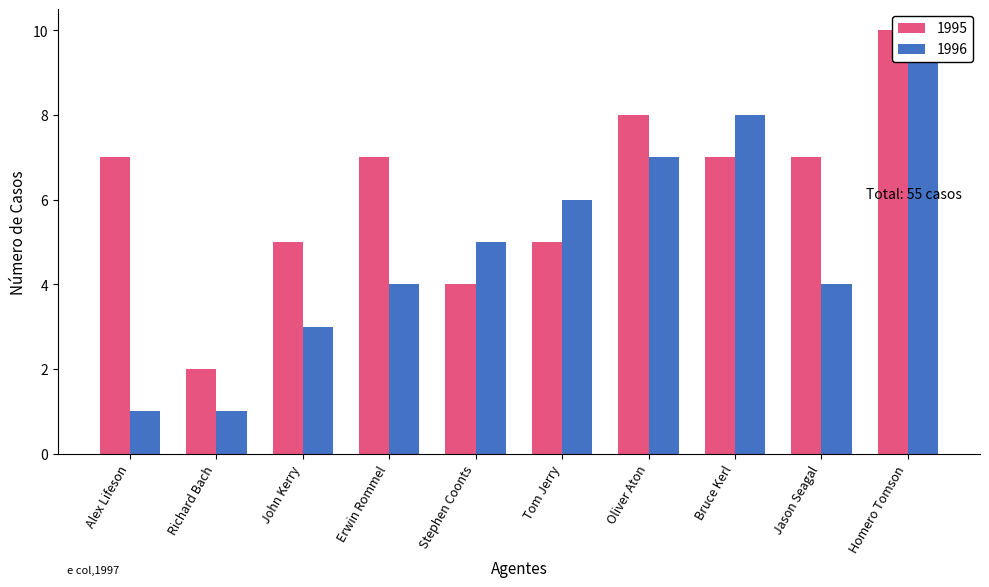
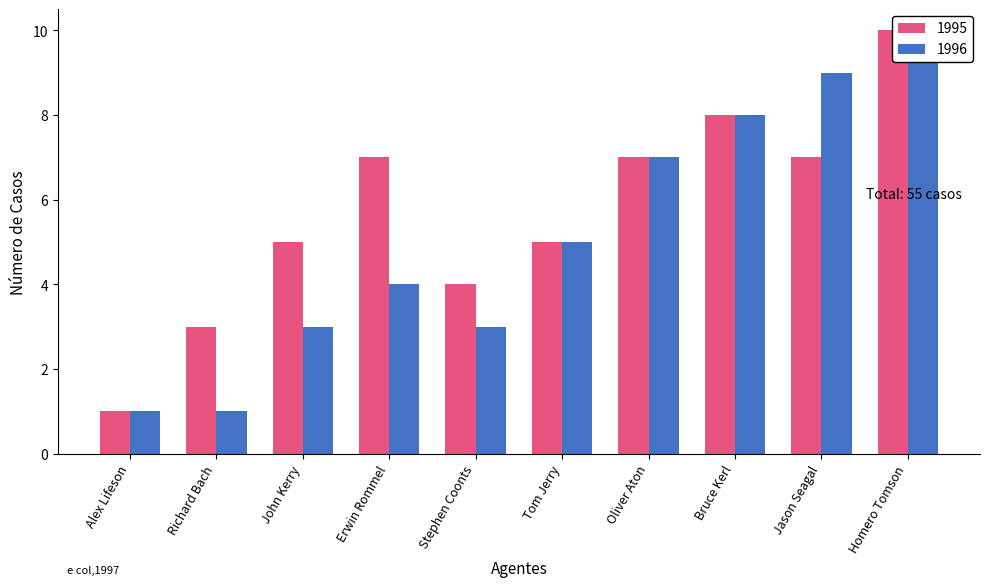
1995, Alex Lifeson: 7 -> 1
1995, Richard Bach: 2 -> 3
1996, Stephen Coonts: 5 -> 3
1996, Tom Jerry: 6 -> 5
1995, Oliver Aton: 8 -> 7
1995, Bruce Kerl: 7 -> 8
1996, Jason Seagal: 4 -> 9
